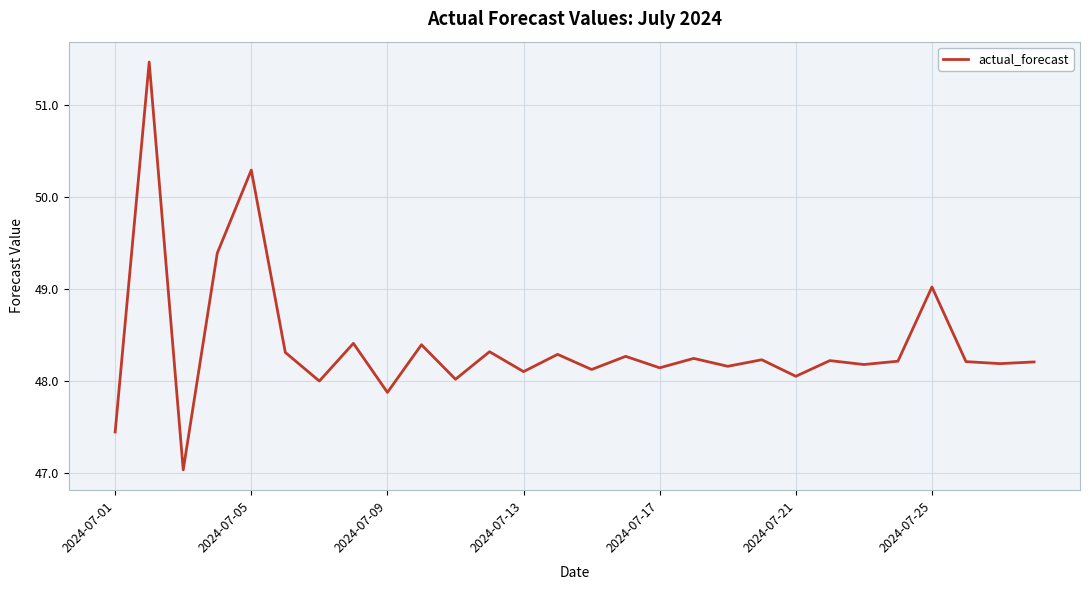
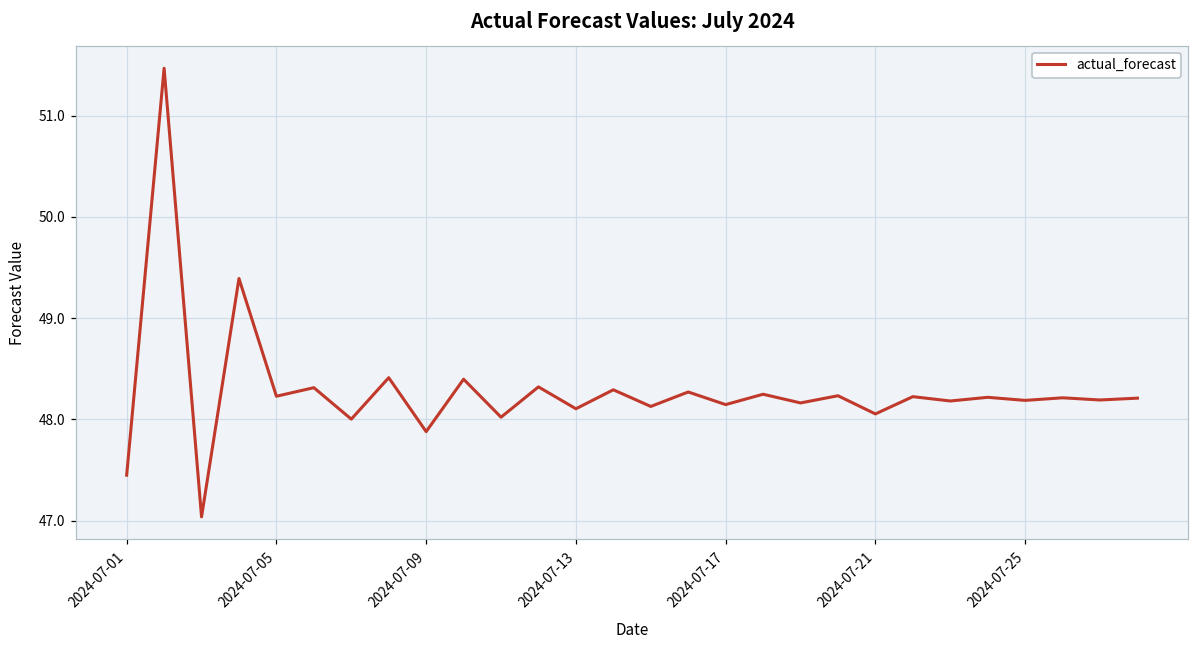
2024-07-05: 50.3 -> 48.2
2024-07-25: 49.0 -> 48.2
